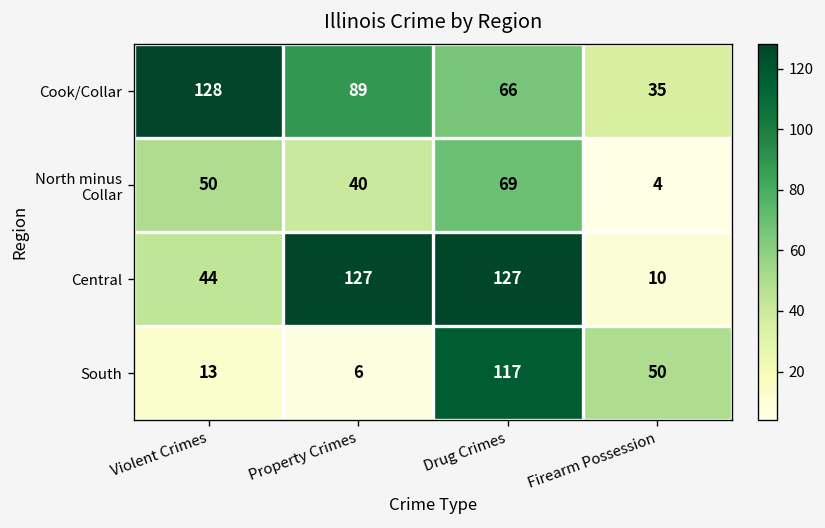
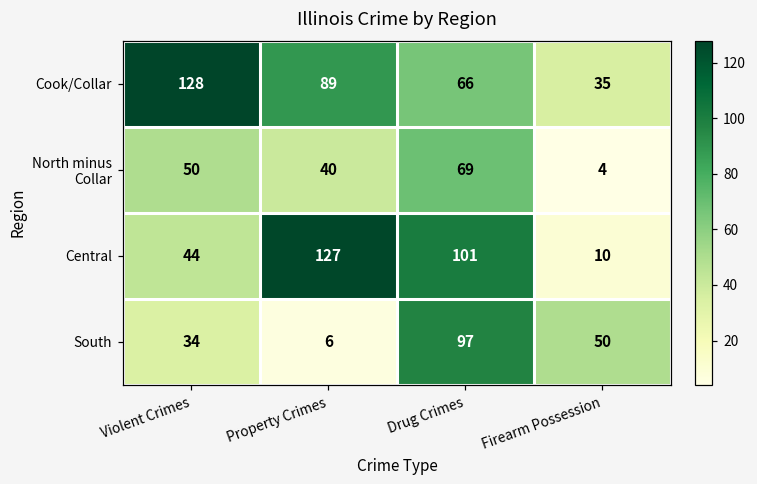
Central, Drug Crimes: 127 -> 101
South, Violent Crimes: 13 -> 34
South, Drug Crimes: 117 -> 97
